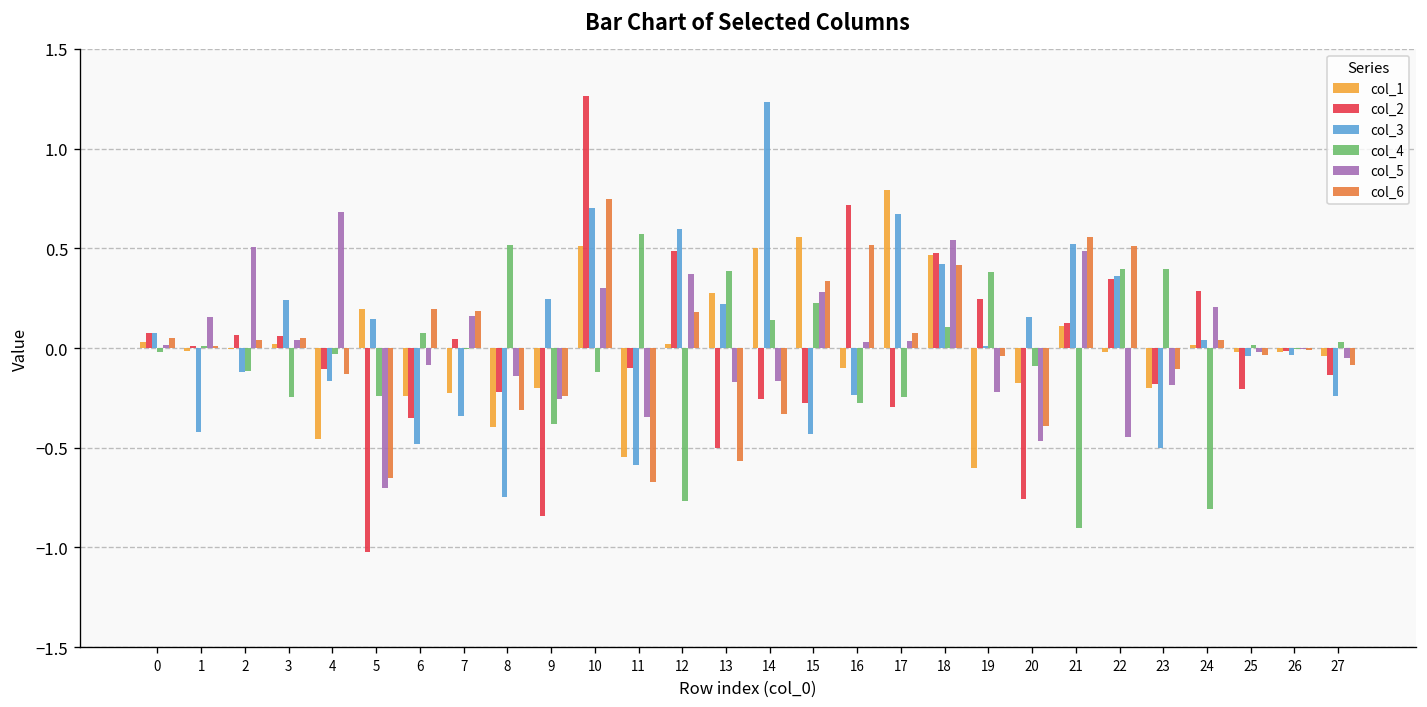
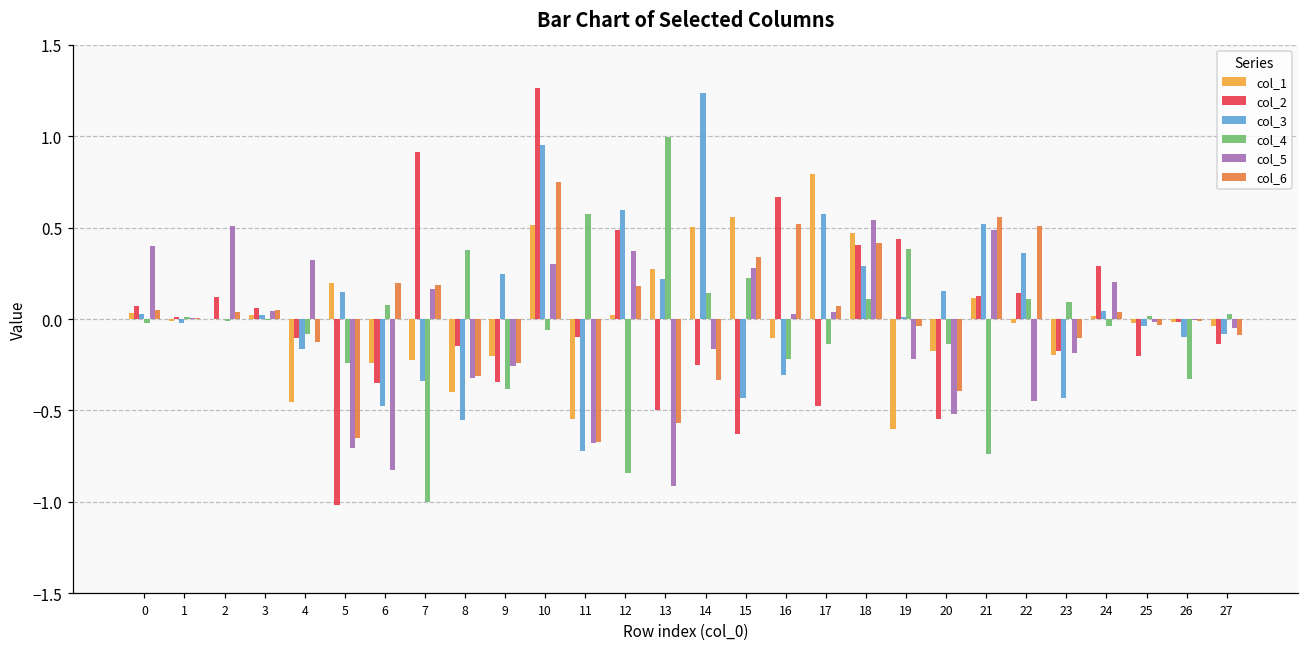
col_3, 0: 0.07 -> 0.02
col_5, 0: 0.02 -> 0.40
col_3, 1: -0.42 -> -0.02
col_5, 1: 0.16 -> 0.00
col_2, 2: 0.07 -> 0.12
col_3, 2: -0.12 -> 0.00
col_4, 2: -0.12 -> -0.01
col_3, 3: 0.24 -> 0.02
col_4, 3: -0.25 -> -0.01
col_4, 4: -0.03 -> -0.08
col_5, 4: 0.68 -> 0.32
col_5, 6: -0.08 -> -0.82
col_2, 7: 0.04 -> 0.91
col_4, 7: 0.00 -> -1.00
col_2, 8: -0.22 -> -0.15
col_3, 8: -0.75 -> -0.55
col_4, 8: 0.52 -> 0.38
col_5, 8: -0.14 -> -0.32
col_2, 9: -0.84 -> -0.35
col_3, 10: 0.70 -> 0.95
col_4, 10: -0.12 -> -0.06
col_3, 11: -0.59 -> -0.72
col_5, 11: -0.35 -> -0.68
col_4, 12: -0.77 -> -0.84
col_4, 13: 0.39 -> 0.99
col_5, 13: -0.17 -> -0.91
col_2, 15: -0.28 -> -0.63
col_2, 16: 0.72 -> 0.67
col_3, 16: -0.24 -> -0.31
col_4, 16: -0.28 -> -0.22
col_2, 17: -0.30 -> -0.48
col_3, 17: 0.67 -> 0.57
col_4, 17: -0.25 -> -0.14
col_2, 18: 0.48 -> 0.40
col_3, 18: 0.42 -> 0.29
col_2, 19: 0.25 -> 0.44
col_2, 20: -0.75 -> -0.55
col_4, 20: -0.09 -> -0.14
col_5, 20: -0.46 -> -0.52
col_4, 21: -0.90 -> -0.74
col_2, 22: 0.35 -> 0.14
col_4, 22: 0.39 -> 0.11
col_3, 23: -0.50 -> -0.43
col_4, 23: 0.40 -> 0.09
col_4, 24: -0.81 -> -0.04
col_3, 26: -0.03 -> -0.10
col_4, 26: 0.00 -> -0.33
col_3, 27: -0.24 -> -0.08
